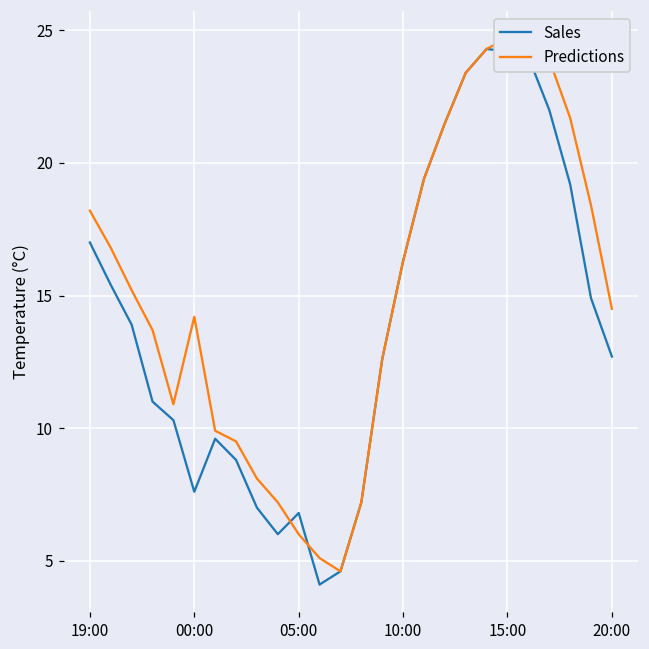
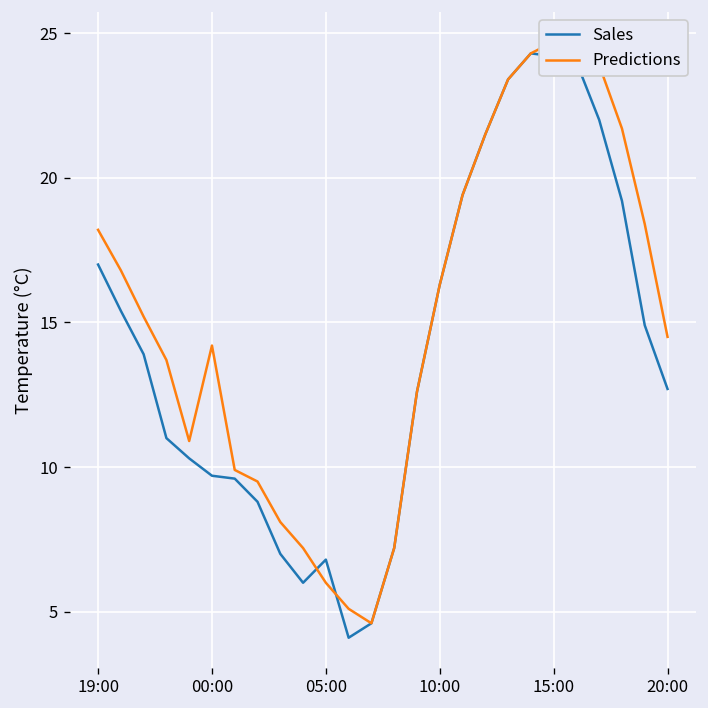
Sales, 00:00: 7.6 -> 9.7
